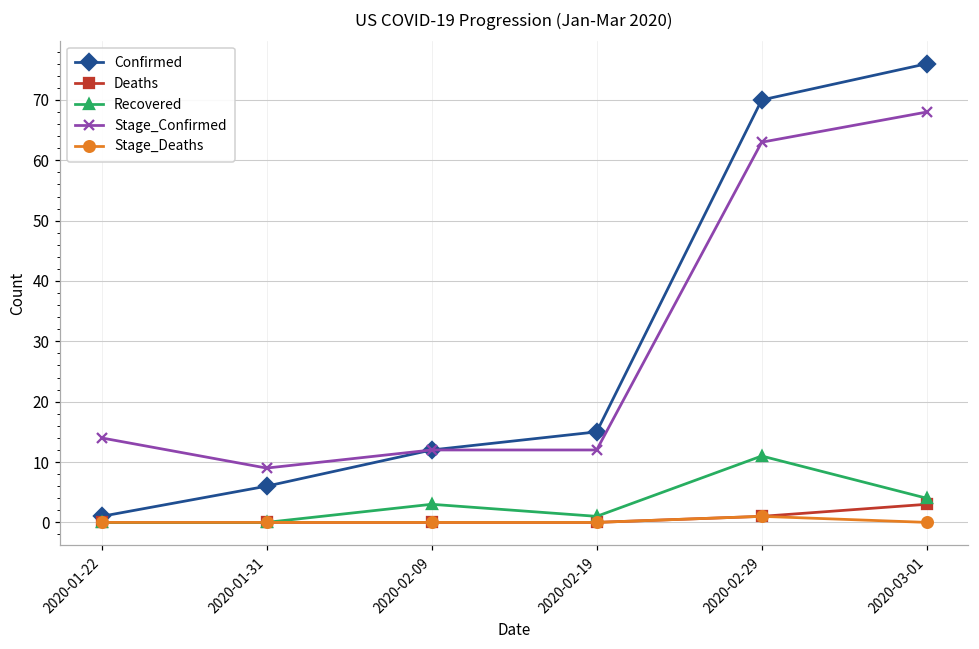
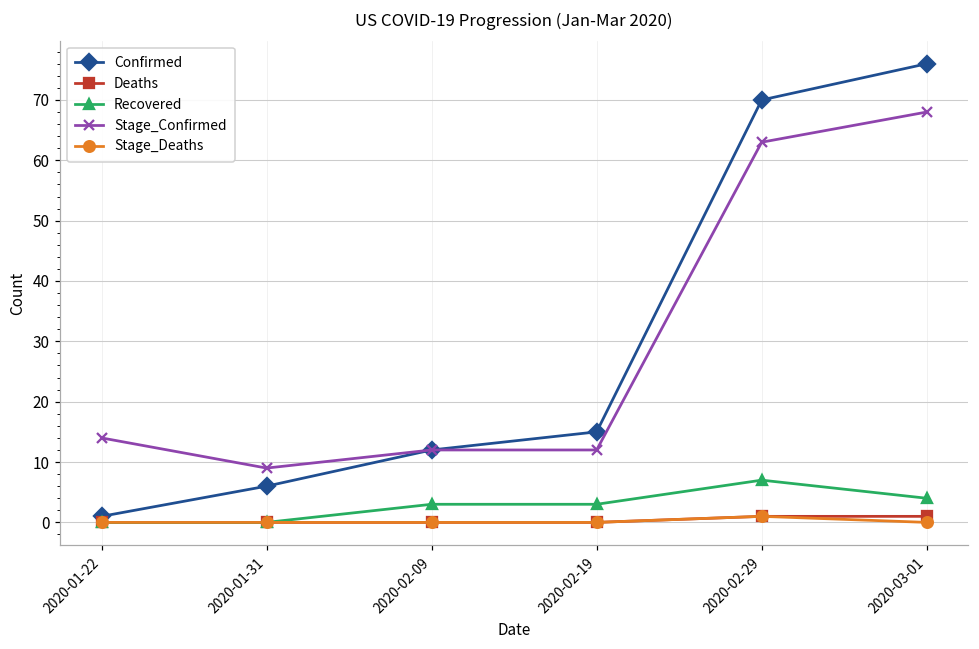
Recovered, 2020-02-19: 1 -> 3
Recovered, 2020-02-29: 11 -> 7
Deaths, 2020-03-01: 3 -> 1
